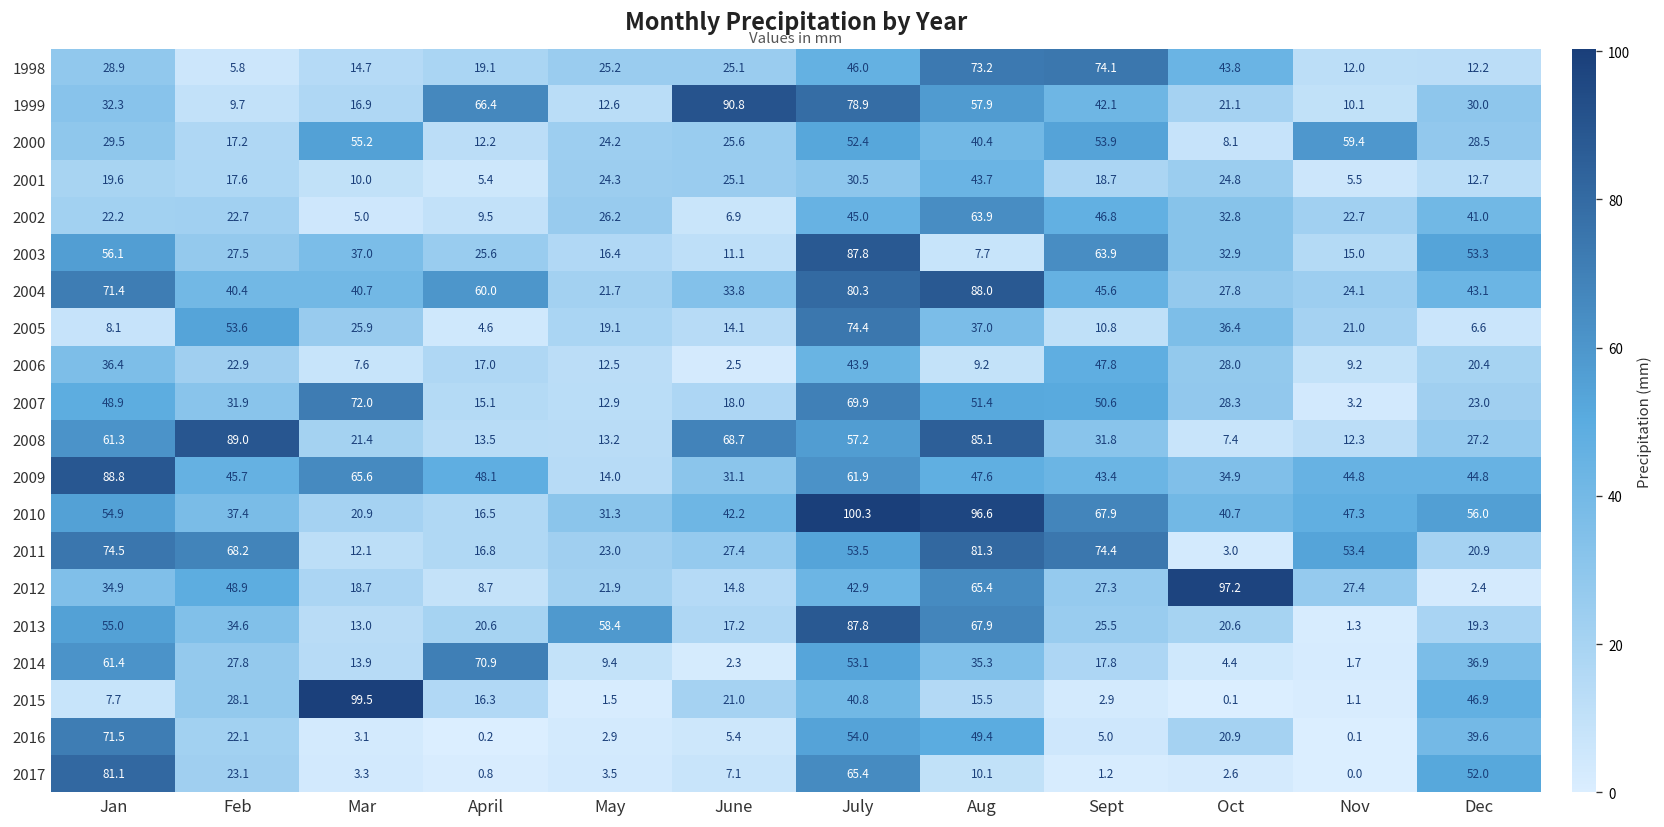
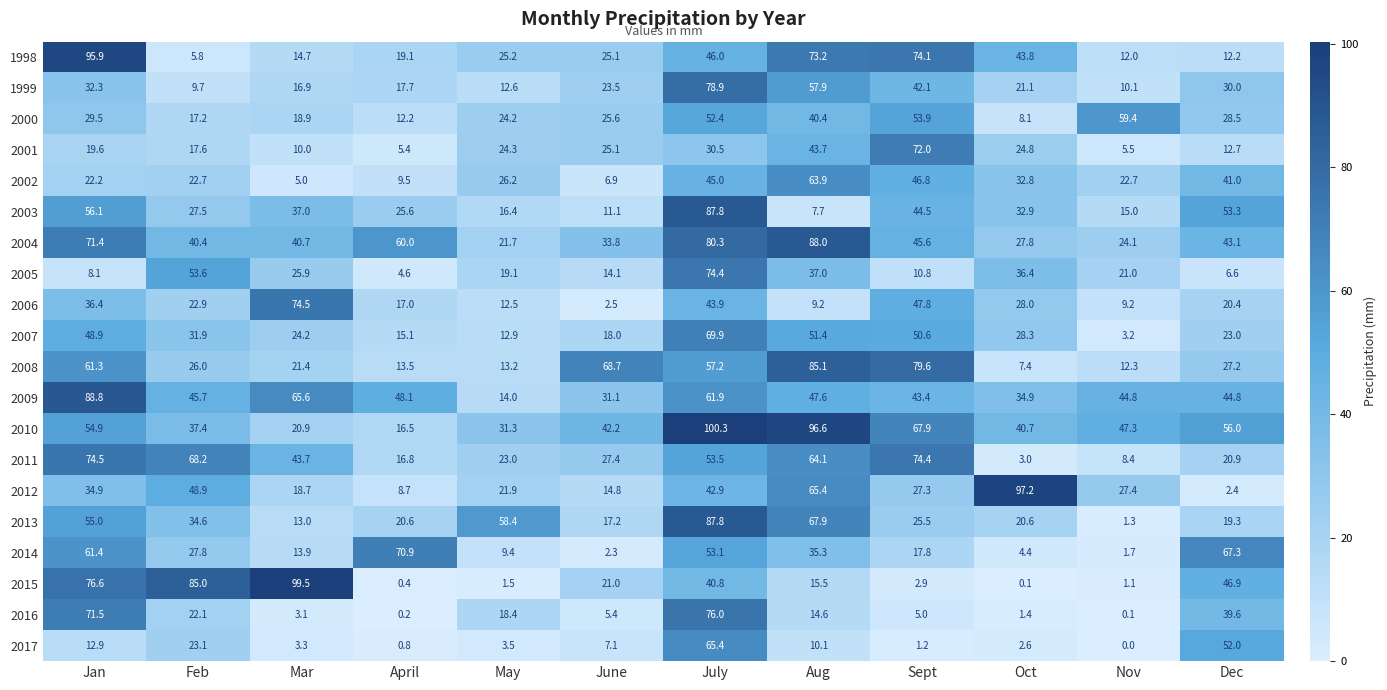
1998, Jan: 28.9 -> 95.9
1999, April: 66.4 -> 17.7
1999, June: 90.8 -> 23.5
2000, Mar: 55.2 -> 18.9
2001, Sept: 18.7 -> 72.0
2003, Sept: 63.9 -> 44.5
2006, Mar: 7.6 -> 74.5
2007, Mar: 72.0 -> 24.2
2008, Feb: 89.0 -> 26.0
2008, Sept: 31.8 -> 79.6
2011, Mar: 12.1 -> 43.7
2011, Aug: 81.3 -> 64.1
2011, Nov: 53.4 -> 8.4
2014, Dec: 36.9 -> 67.3
2015, Jan: 7.7 -> 76.6
2015, Feb: 28.1 -> 85.0
2015, April: 16.3 -> 0.4
2016, May: 2.9 -> 18.4
2016, July: 54.0 -> 76.0
2016, Aug: 49.4 -> 14.6
2016, Oct: 20.9 -> 1.4
2017, Jan: 81.1 -> 12.9
